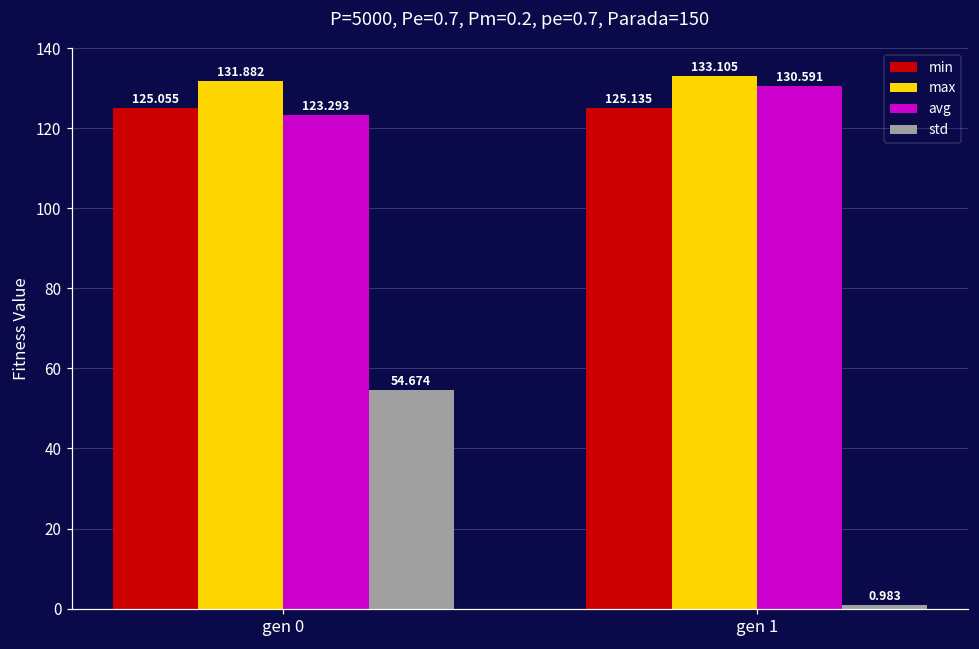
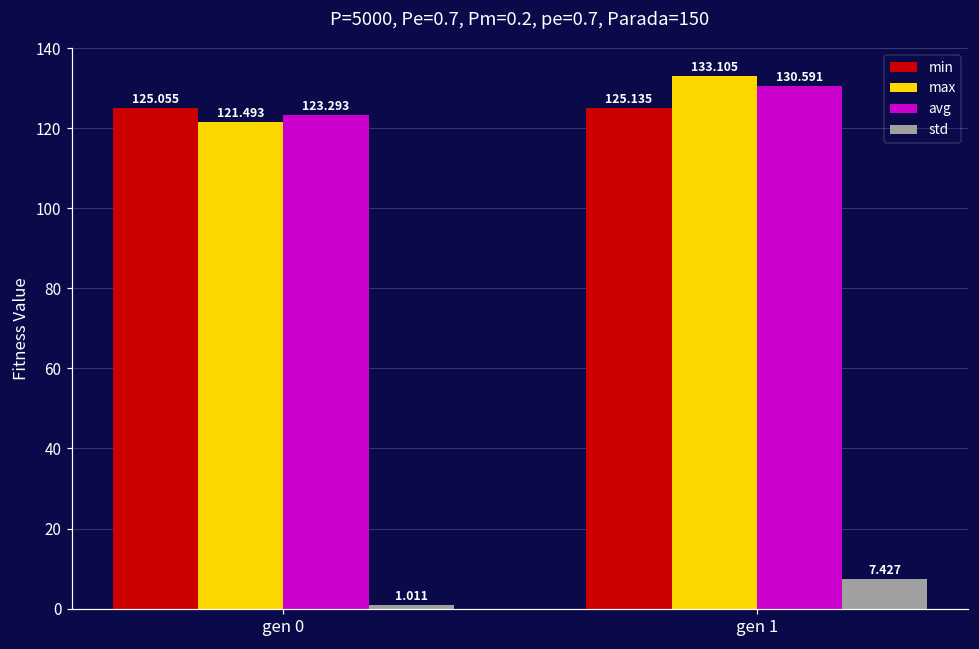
max, gen 0: 131.882 -> 121.493
std, gen 0: 54.674 -> 1.011
std, gen 1: 0.983 -> 7.427
